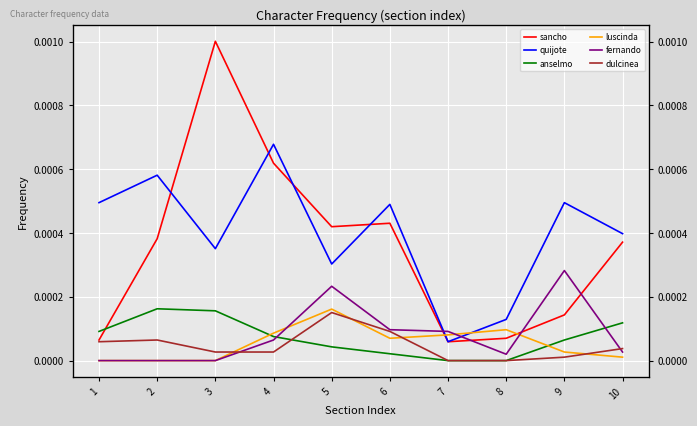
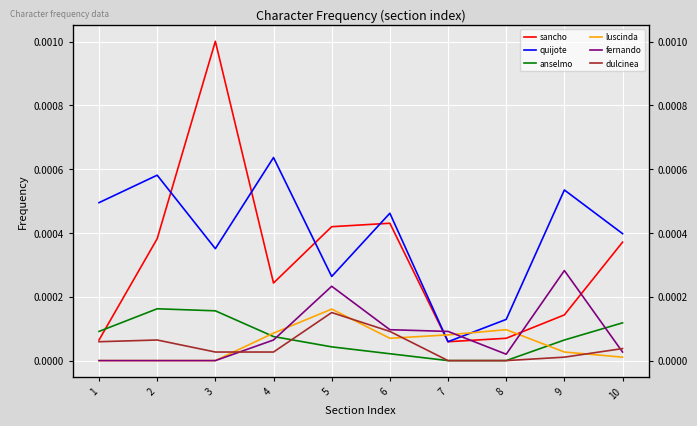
sancho, 4: 0.00062 -> 0.00024
quijote, 4: 0.00068 -> 0.00064
quijote, 5: 0.00030 -> 0.00026
quijote, 6: 0.00049 -> 0.00046
quijote, 9: 0.00050 -> 0.00054
